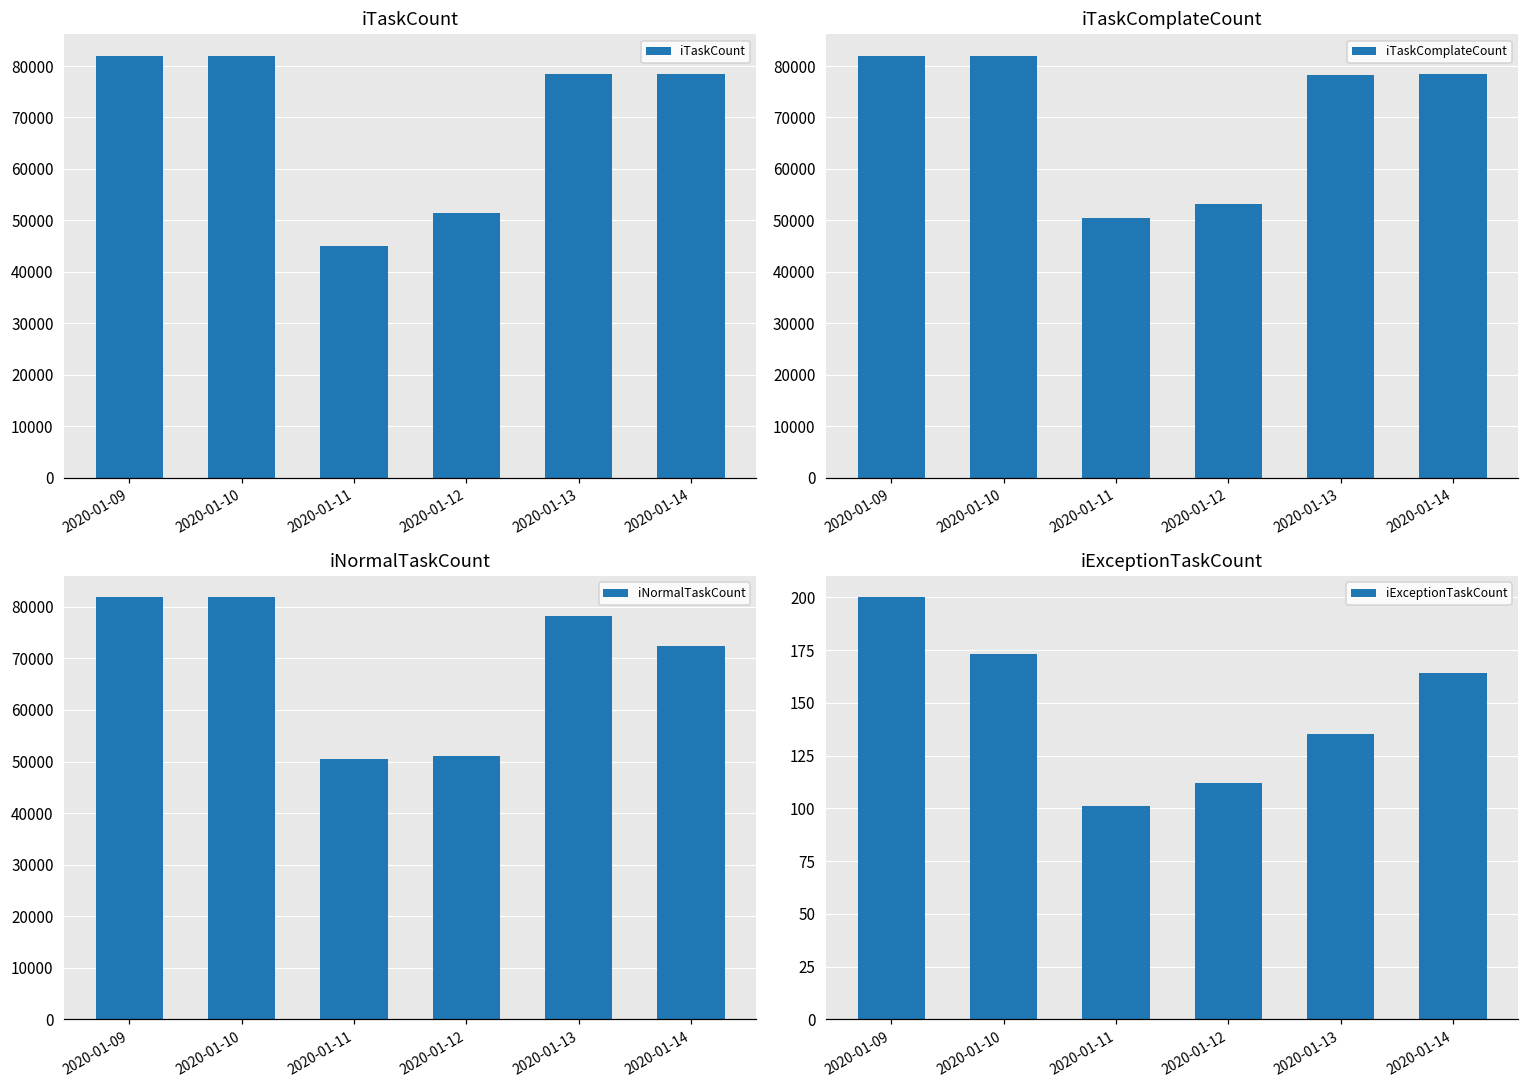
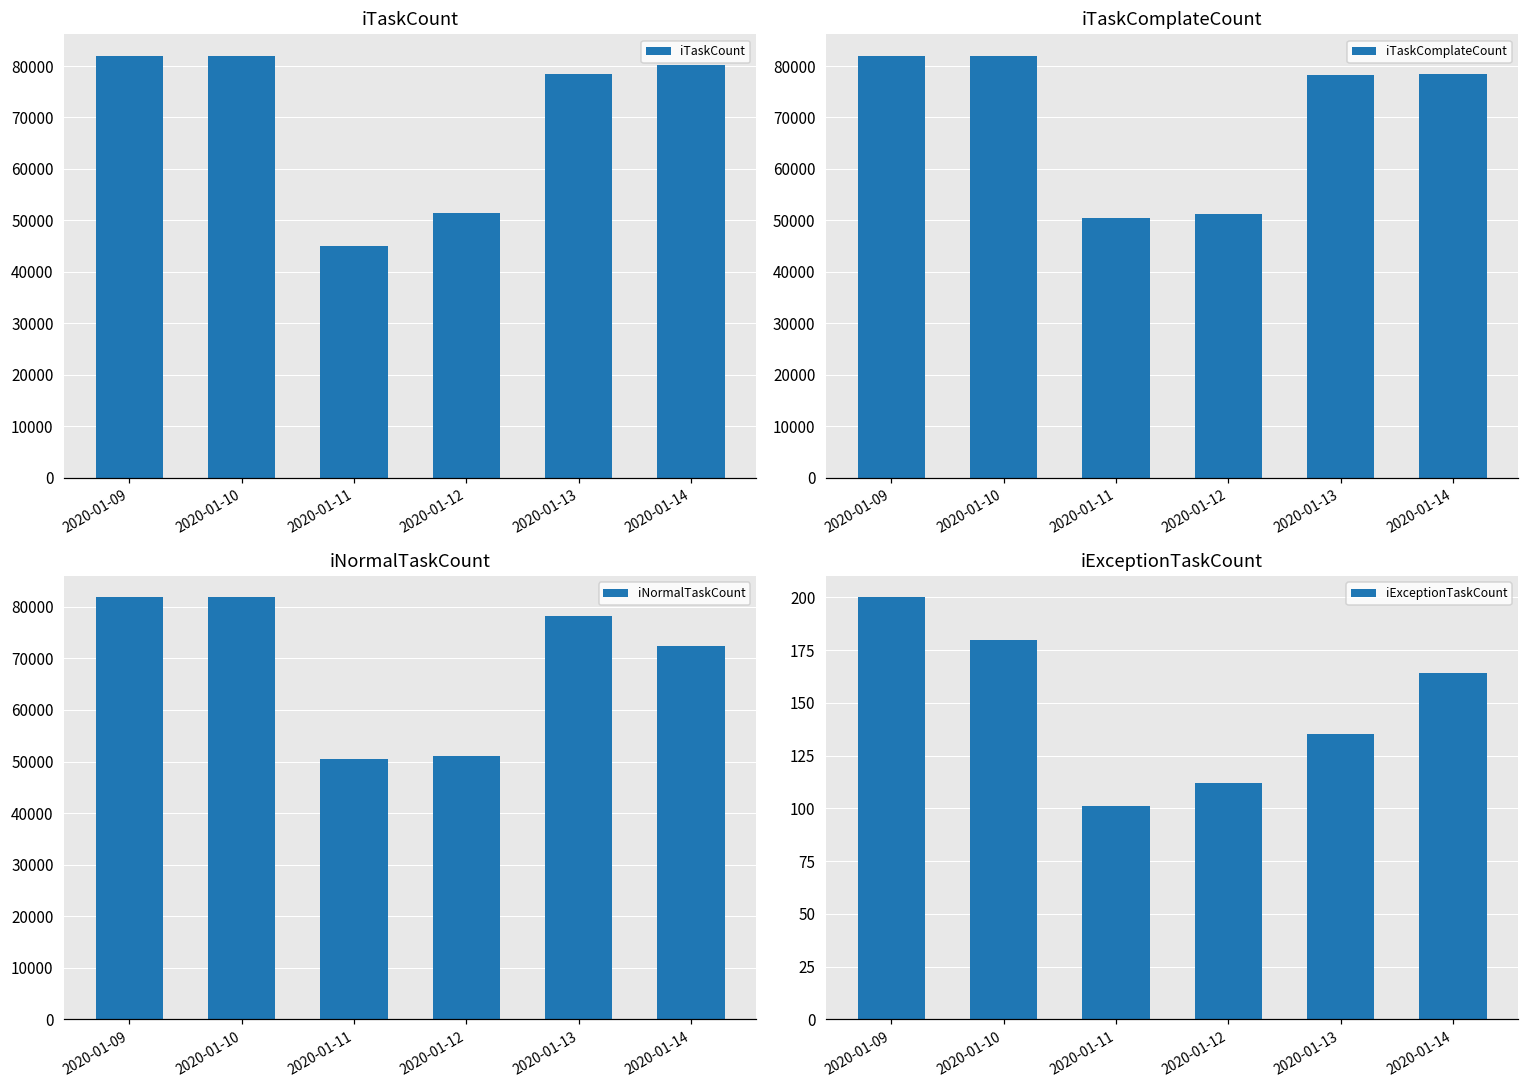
iTaskCount, 2020-01-14: 78000 -> 80000
iTaskComplateCount, 2020-01-12: 53000 -> 51000
iExceptionTaskCount, 2020-01-10: 173 -> 180
